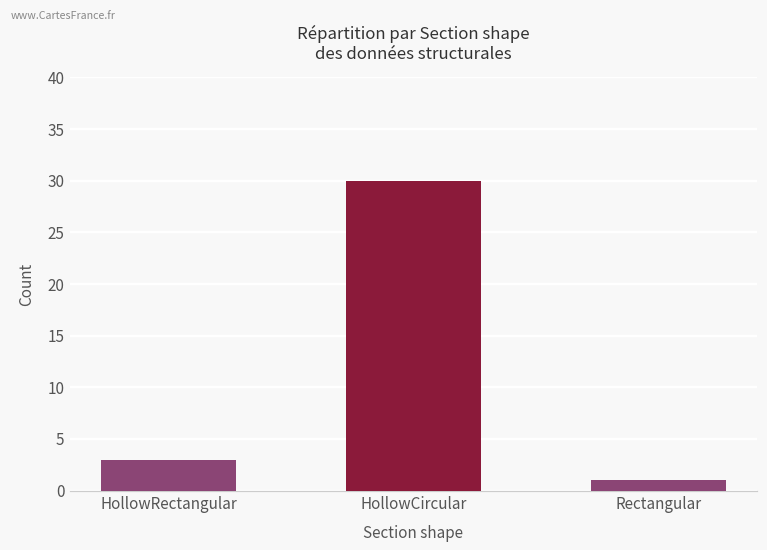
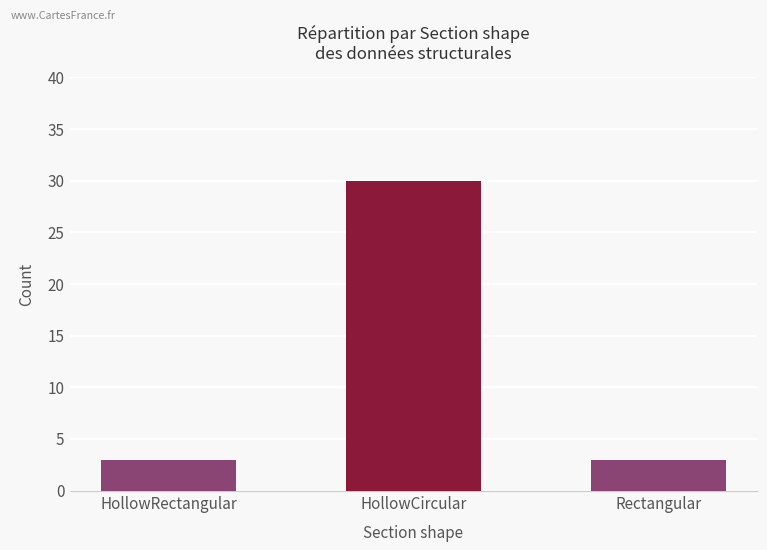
Rectangular: 1 -> 3
